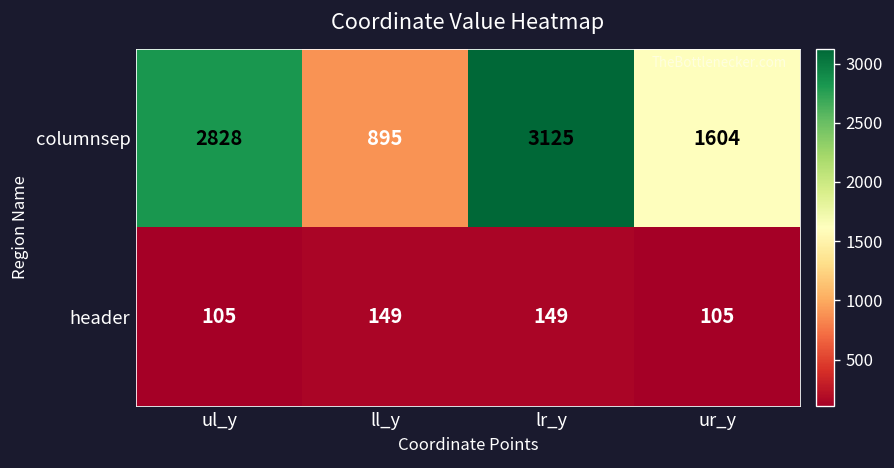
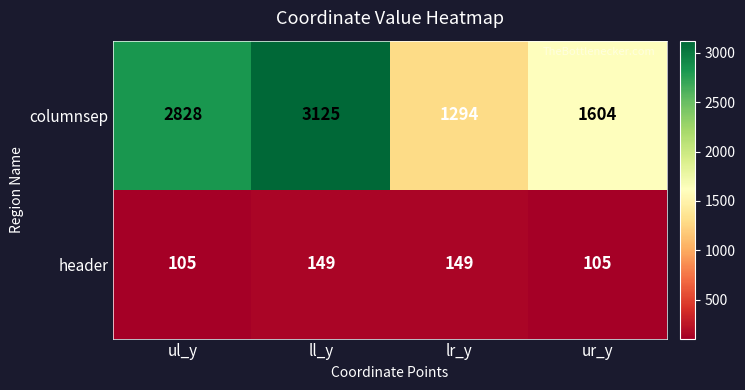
columnsep, ll_y: 895 -> 3125
columnsep, lr_y: 3125 -> 1294
